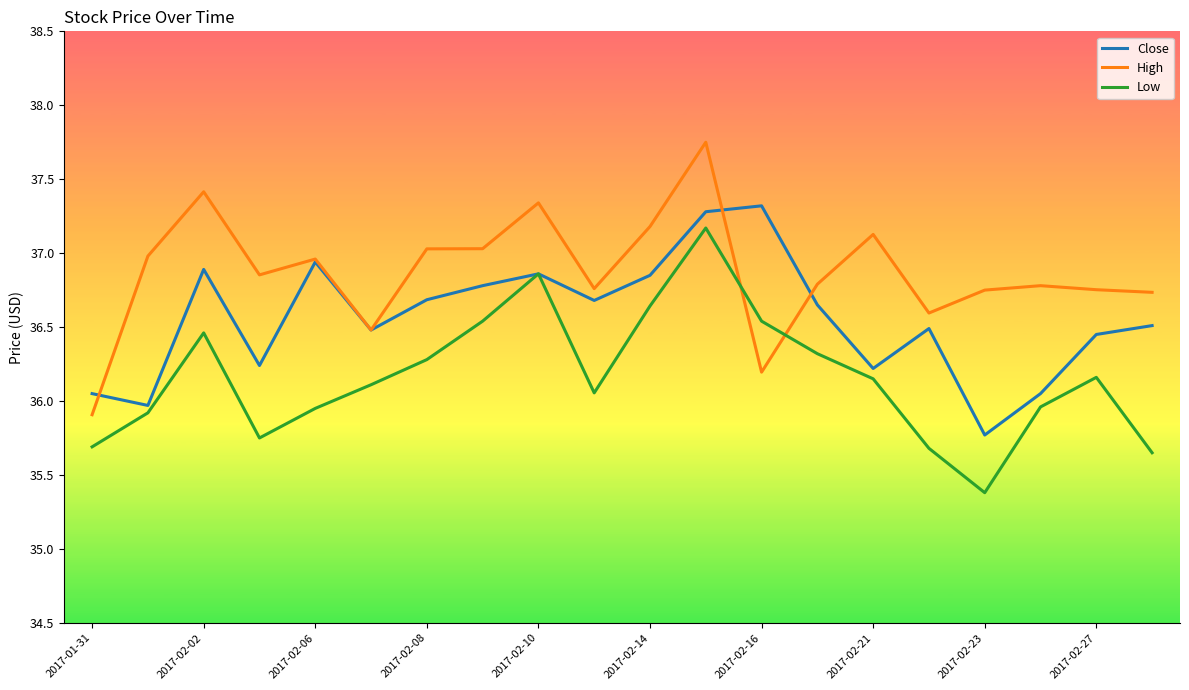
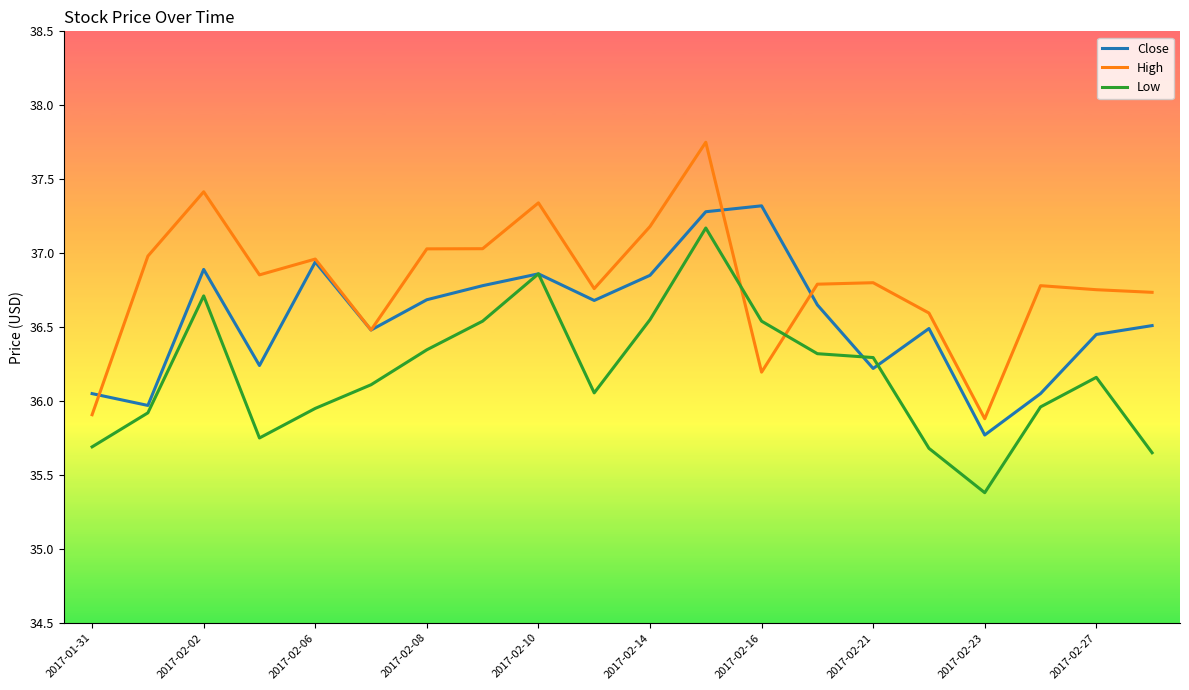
Low, 2017-02-02: 36.46 -> 36.71
Low, 2017-02-08: 36.28 -> 36.35
Low, 2017-02-14: 36.64 -> 36.55
High, 2017-02-21: 37.13 -> 36.80
Low, 2017-02-21: 36.15 -> 36.29
High, 2017-02-23: 36.75 -> 35.88
